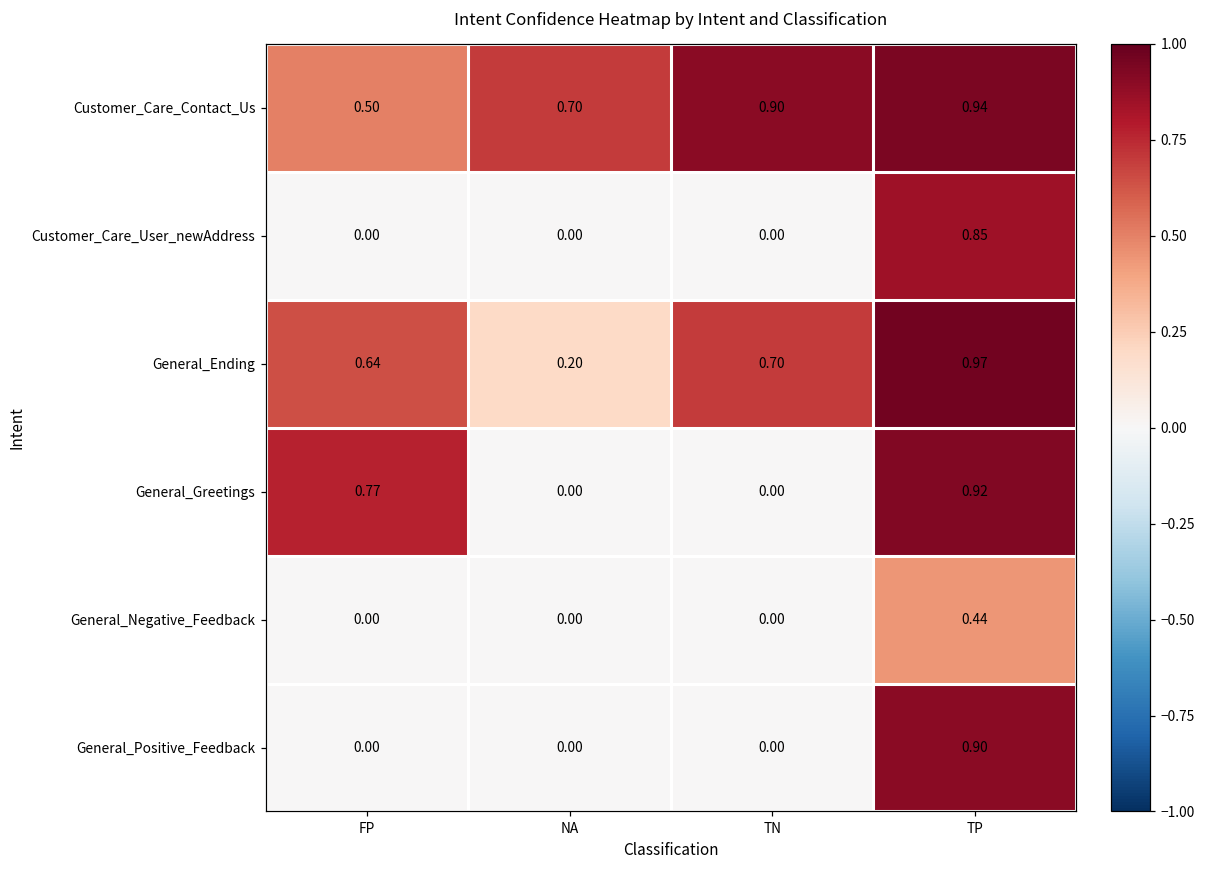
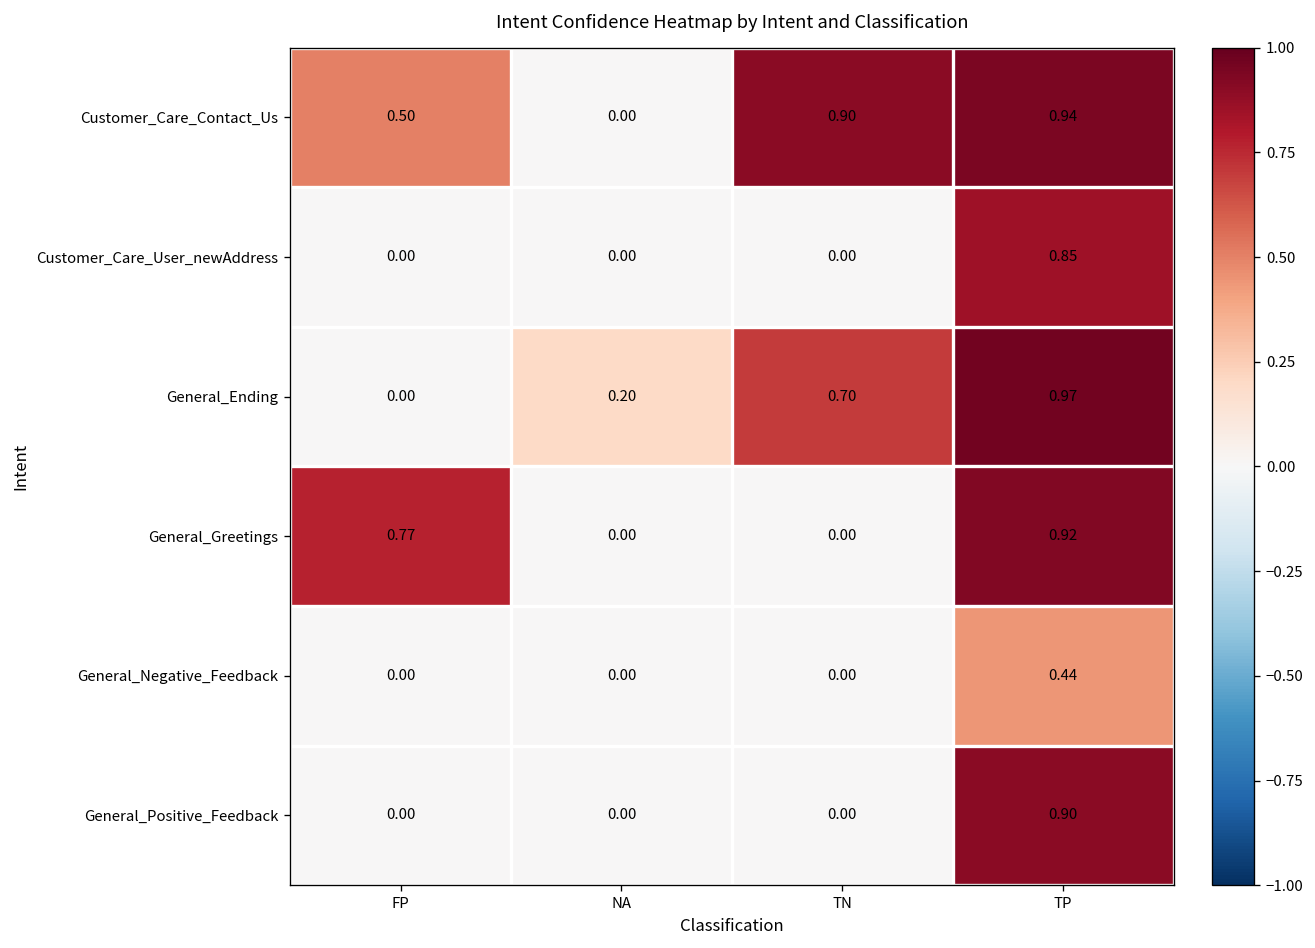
Customer_Care_Contact_Us, NA: 0.70 -> 0.00
General_Ending, FP: 0.64 -> 0.00
